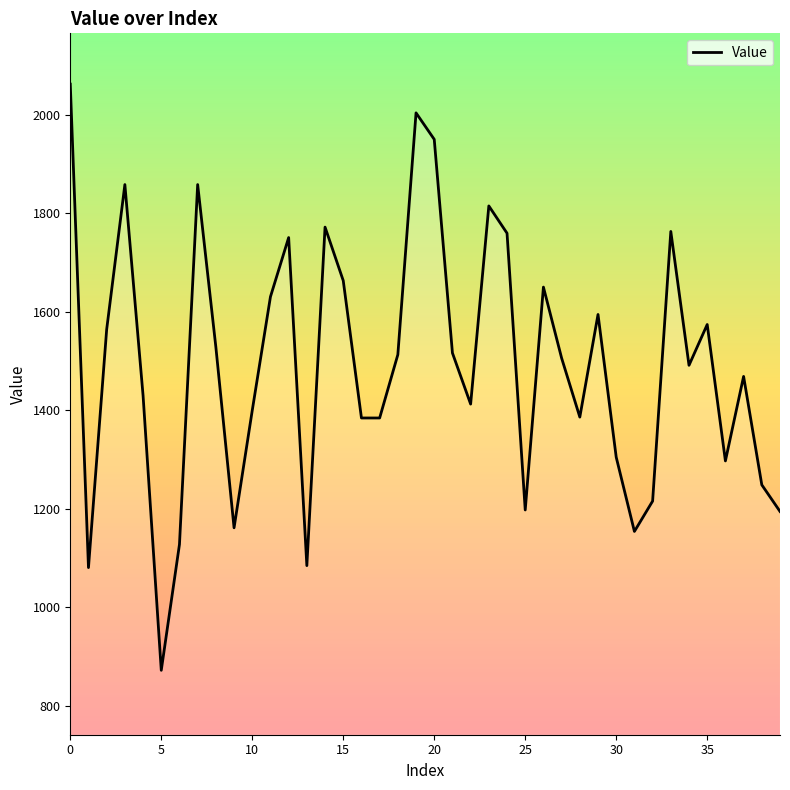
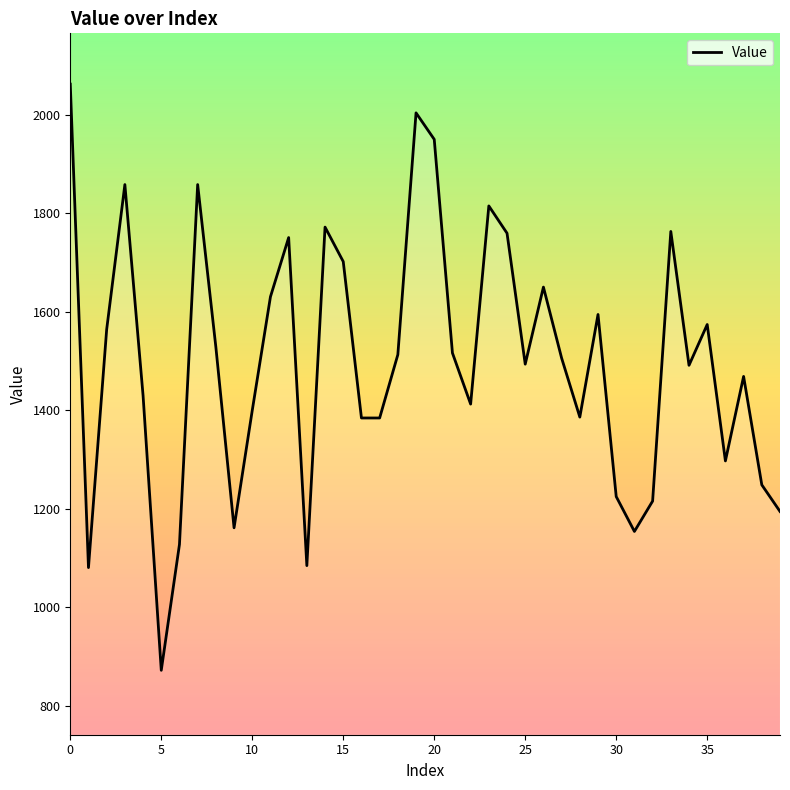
15: 1660 -> 1700
25: 1200 -> 1490
30: 1300 -> 1220
